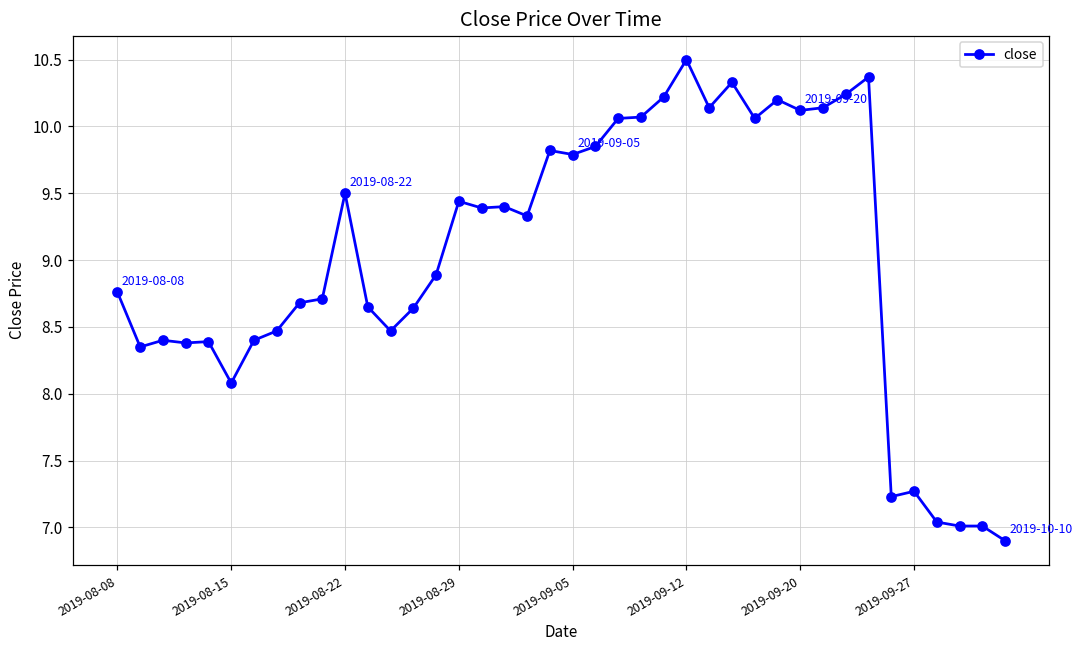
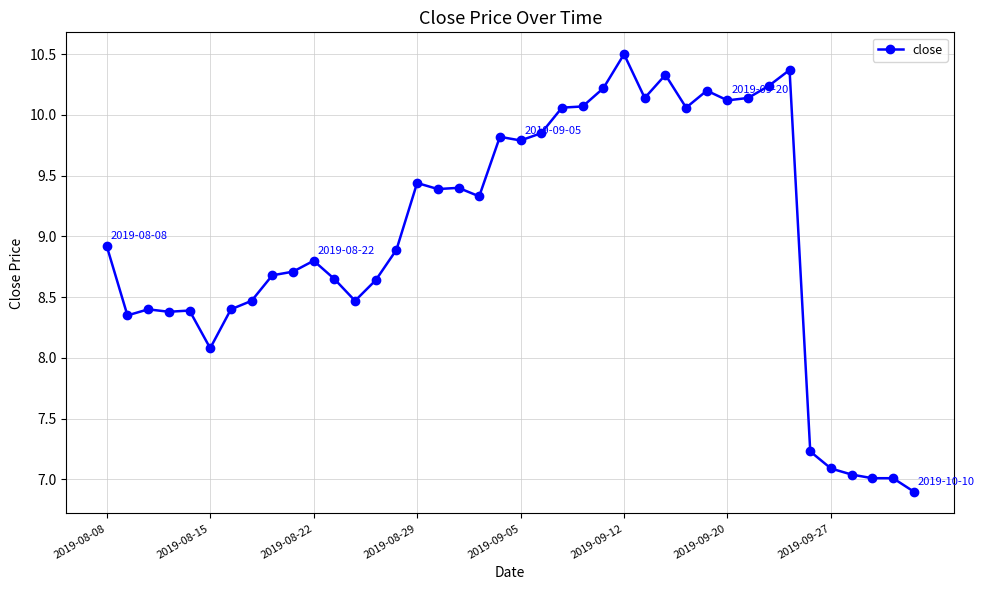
2019-08-08: 8.76 -> 8.92
2019-08-22: 9.5 -> 8.8
2019-09-27: 7.27 -> 7.09
